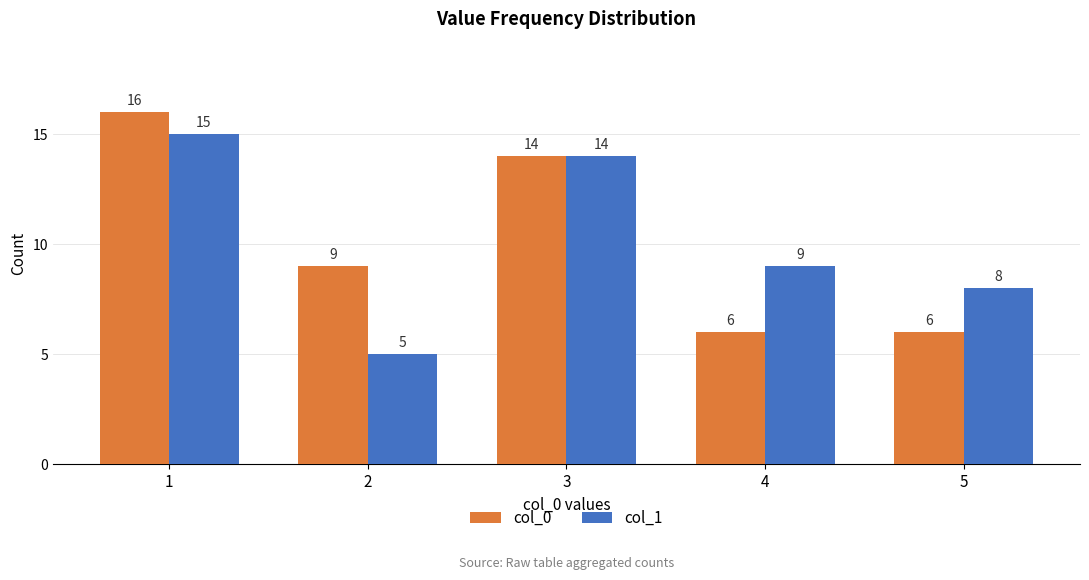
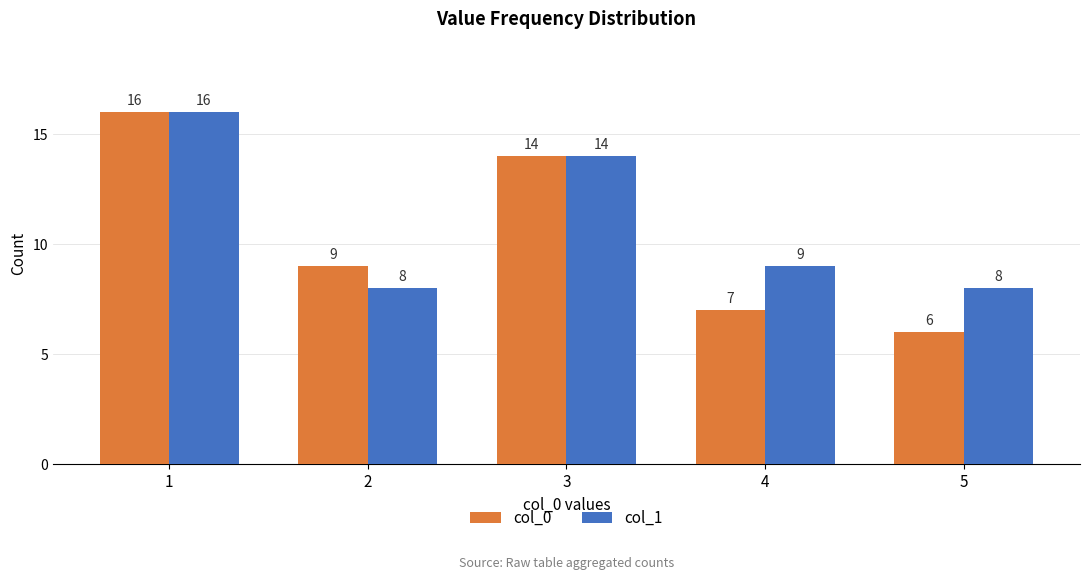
col_1, 1: 15 -> 16
col_1, 2: 5 -> 8
col_0, 4: 6 -> 7
